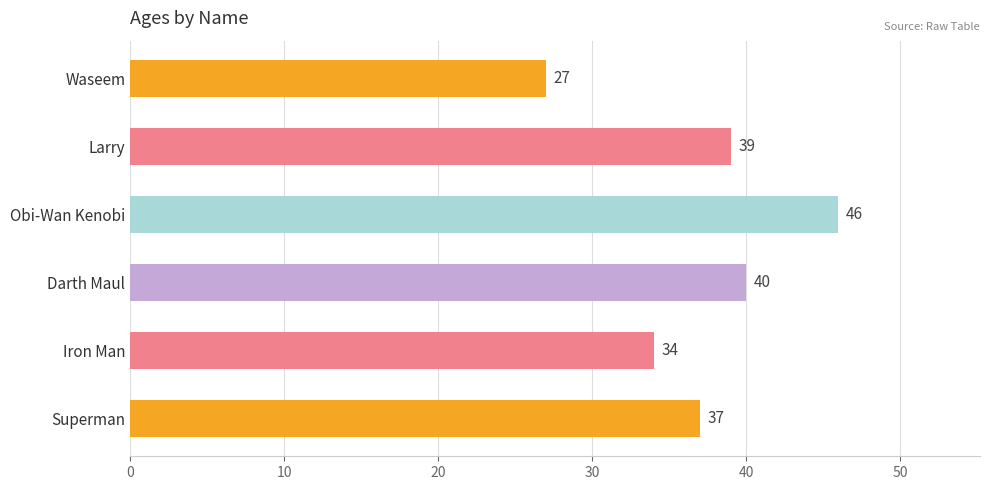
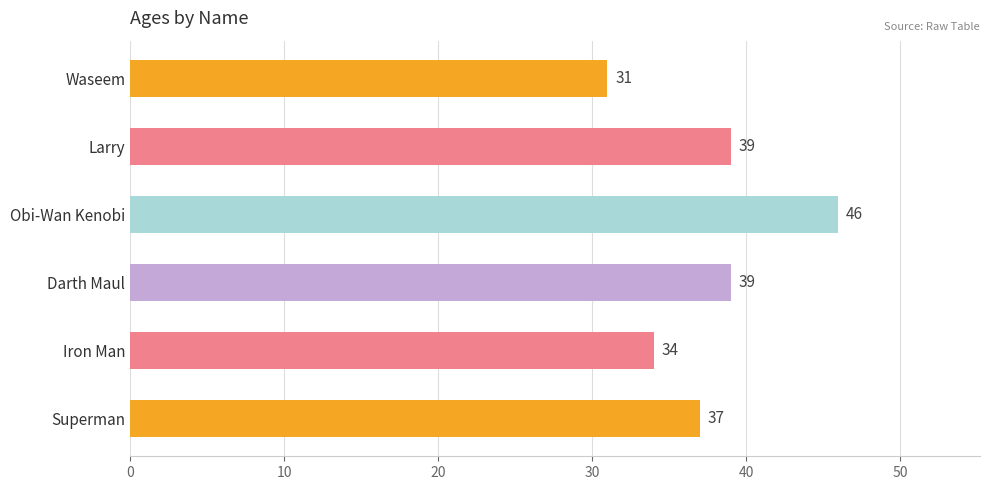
Waseem: 27 -> 31
Darth Maul: 40 -> 39
